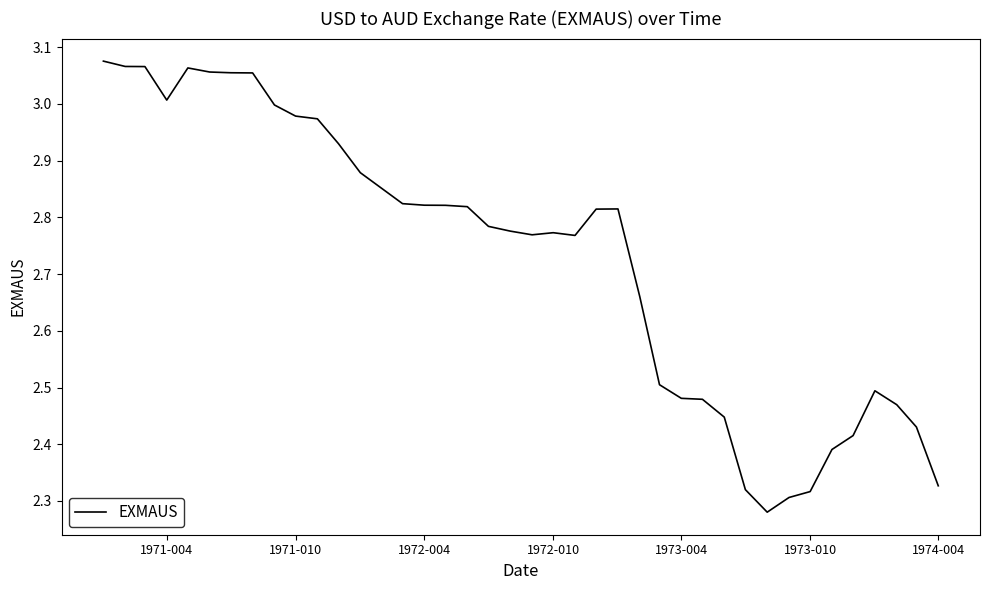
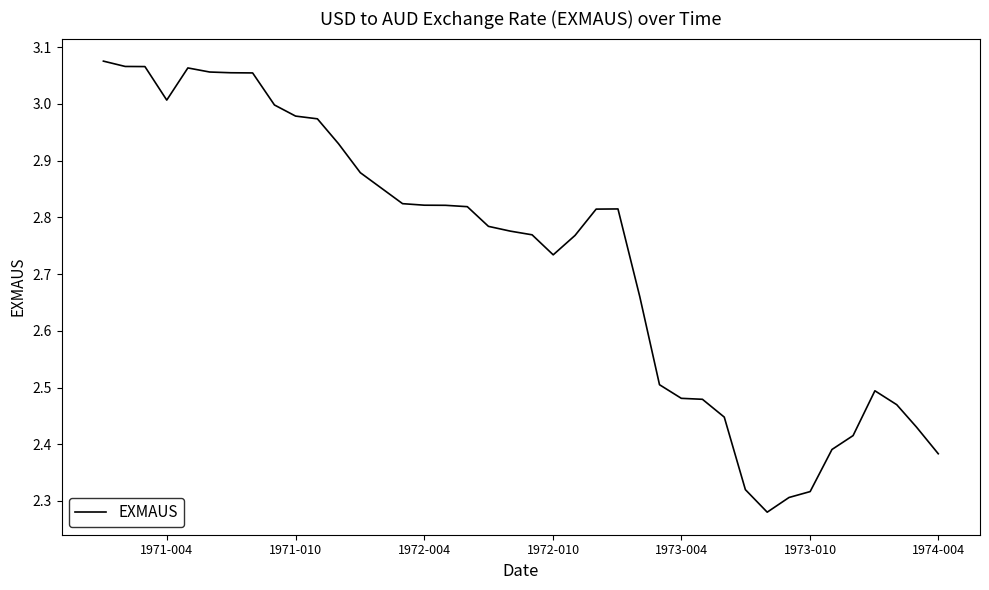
1972-010: 2.77 -> 2.73
1974-004: 2.33 -> 2.38
